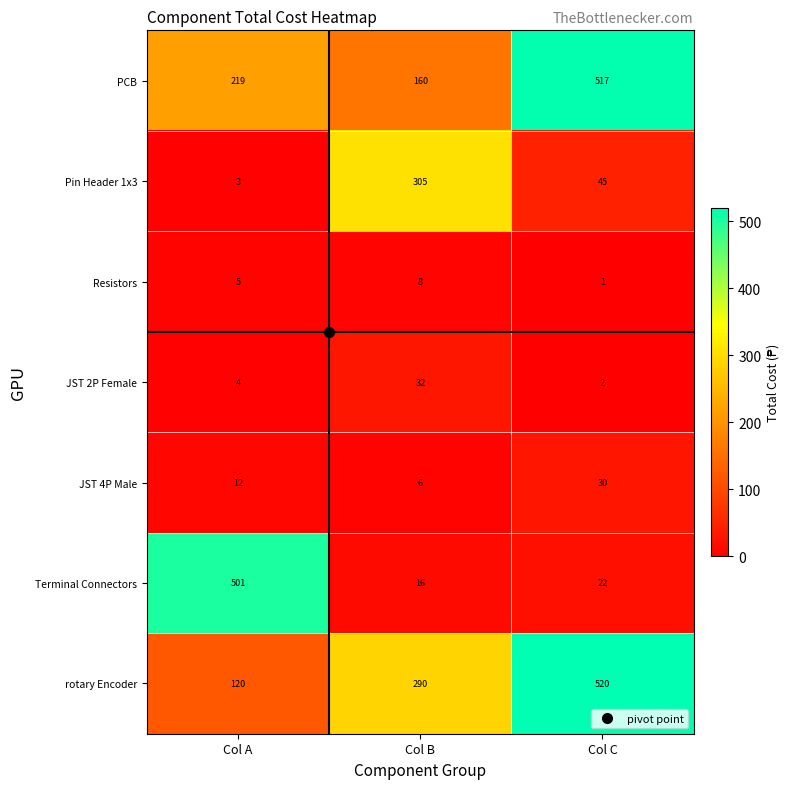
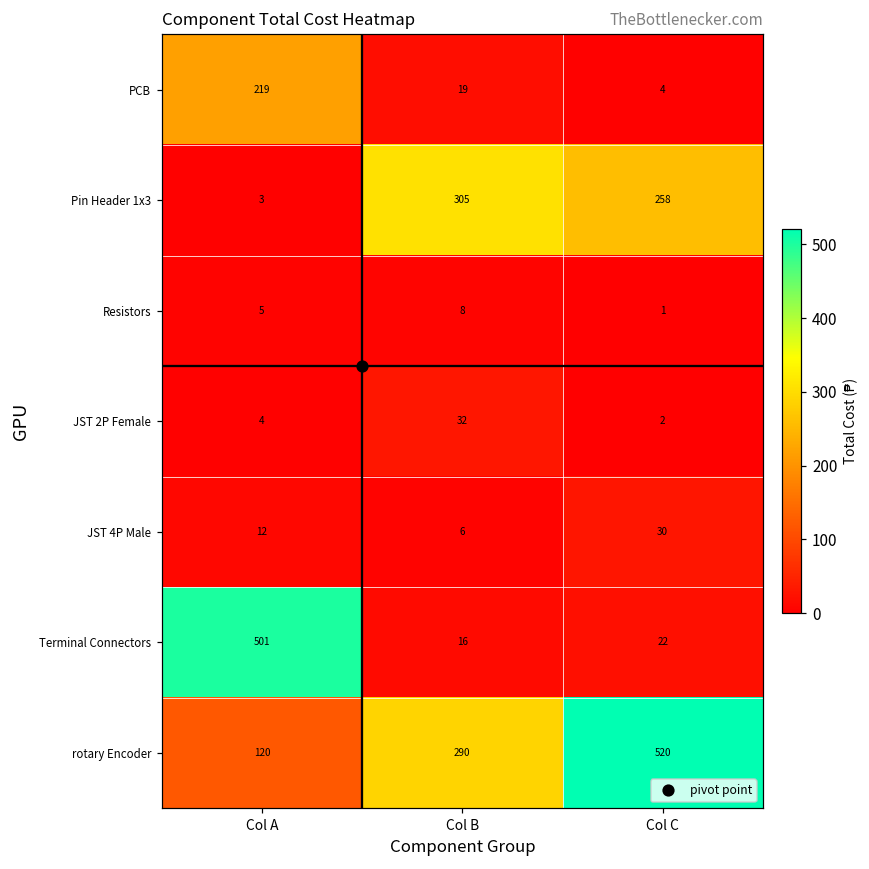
PCB, Col B: 160 -> 19
PCB, Col C: 517 -> 4
Pin Header 1x3, Col C: 45 -> 258
